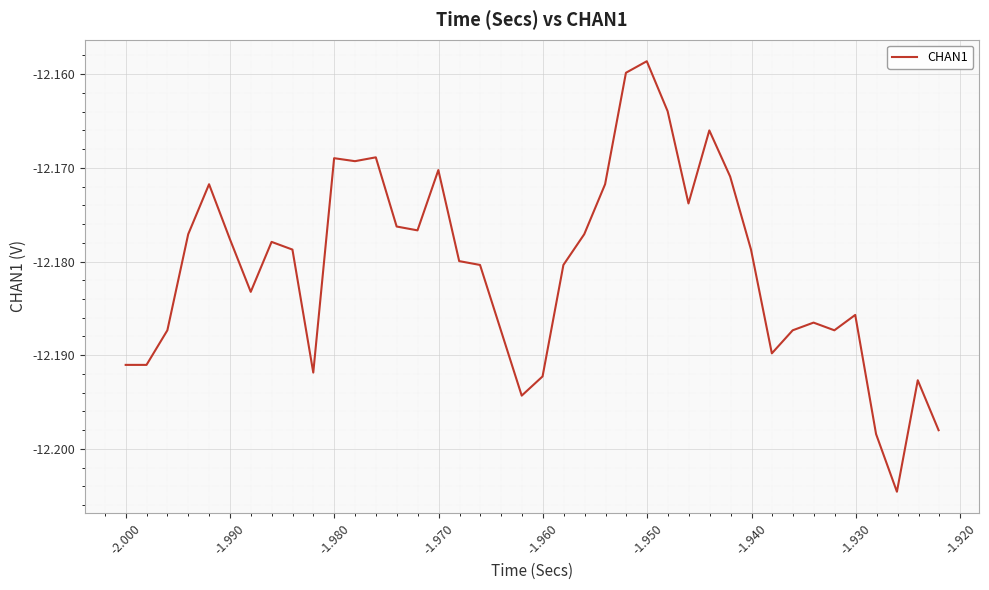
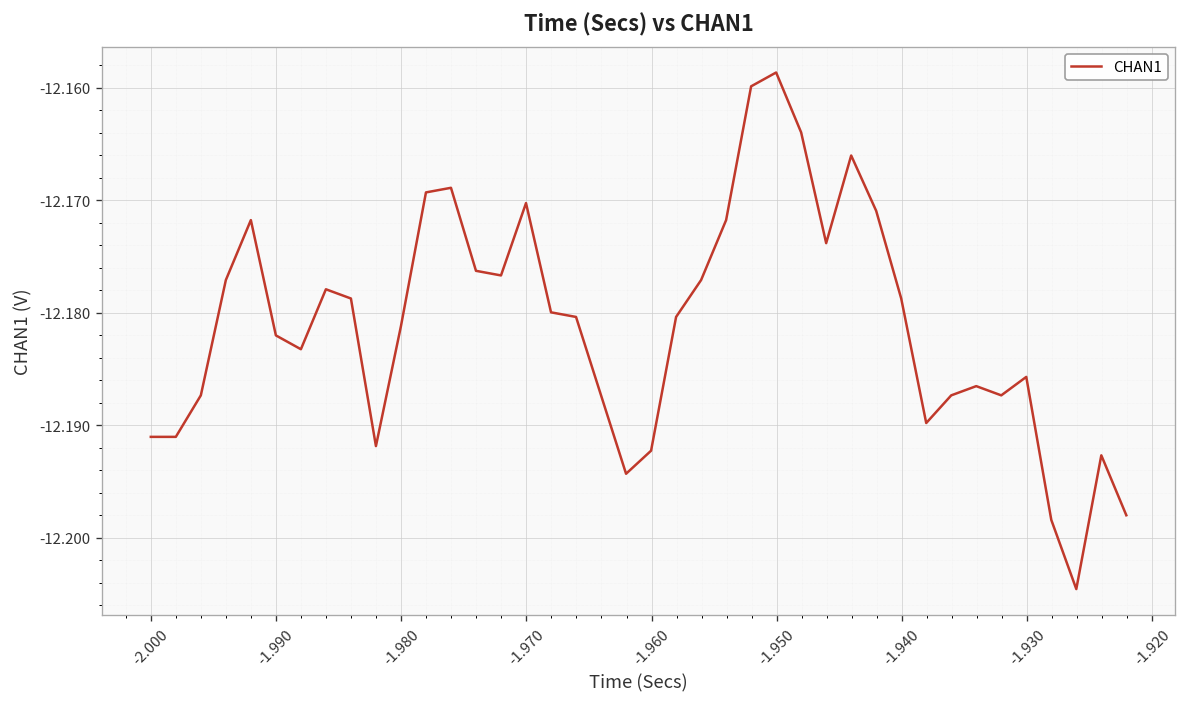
-1.990: -12.178 -> -12.182
-1.980: -12.169 -> -12.181
